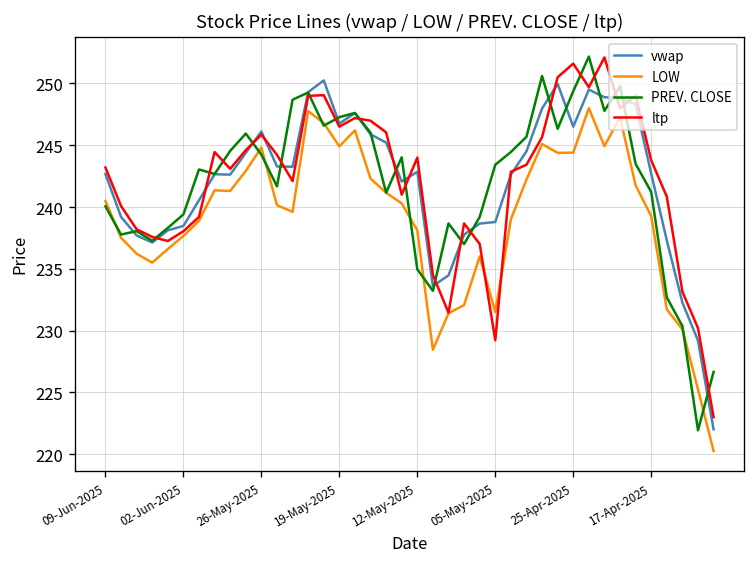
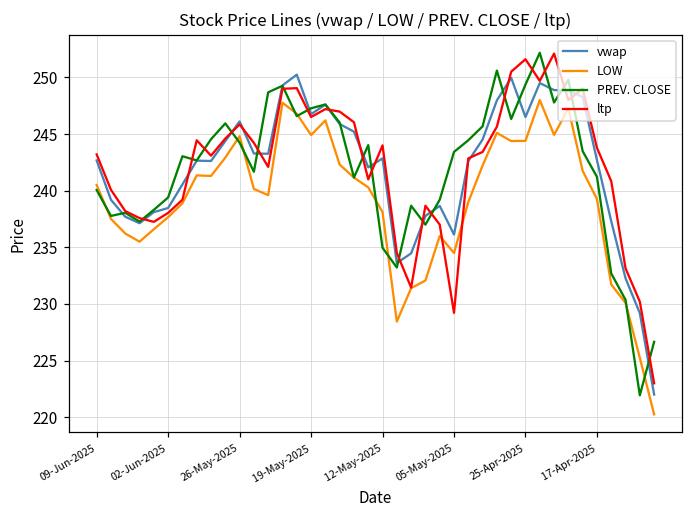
vwap, 05-May-2025: 238.8 -> 236.1
LOW, 05-May-2025: 231.5 -> 234.5
